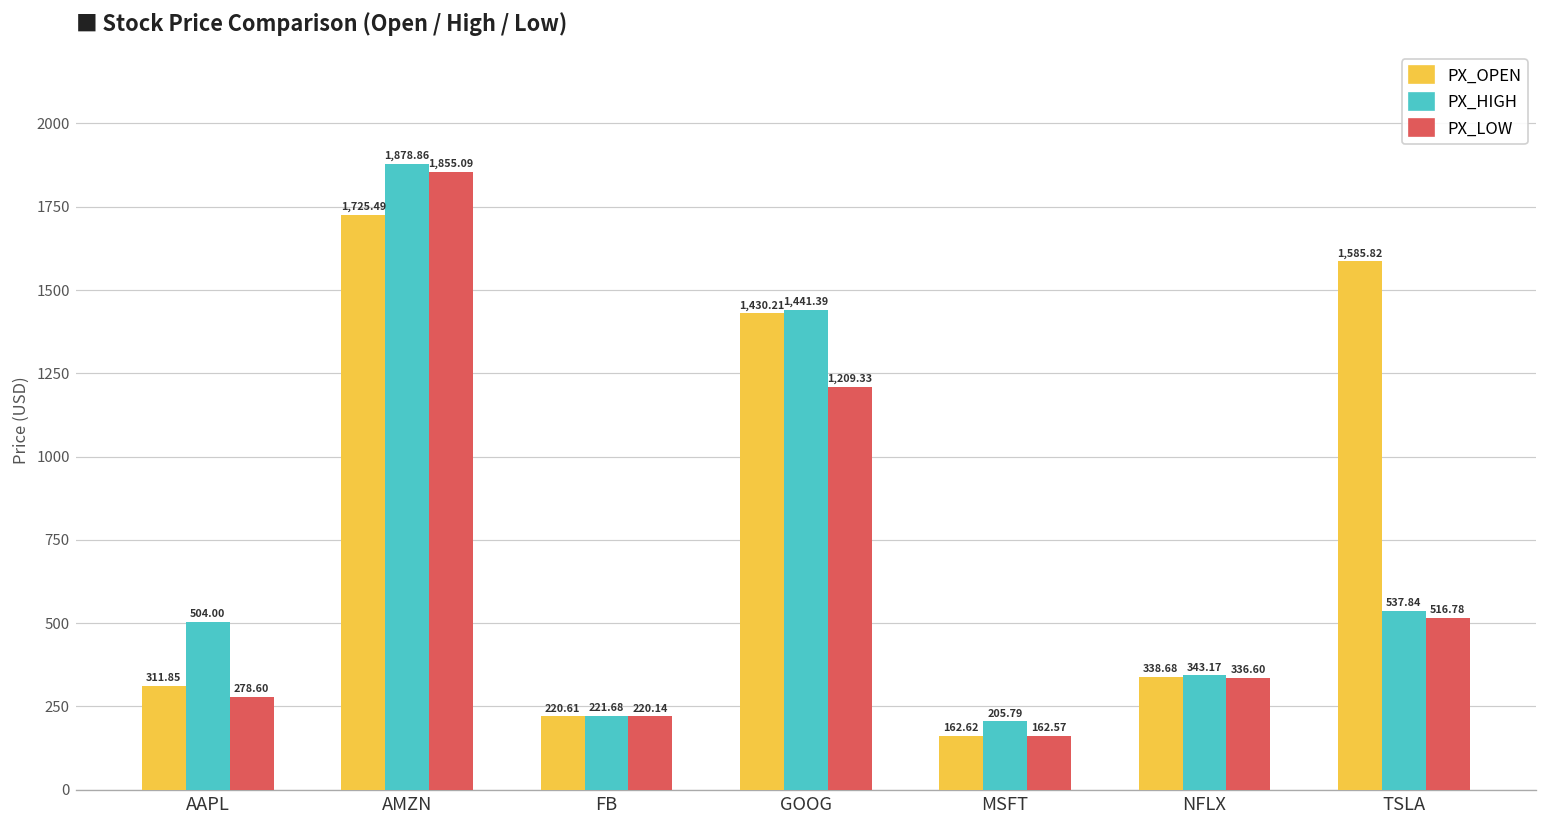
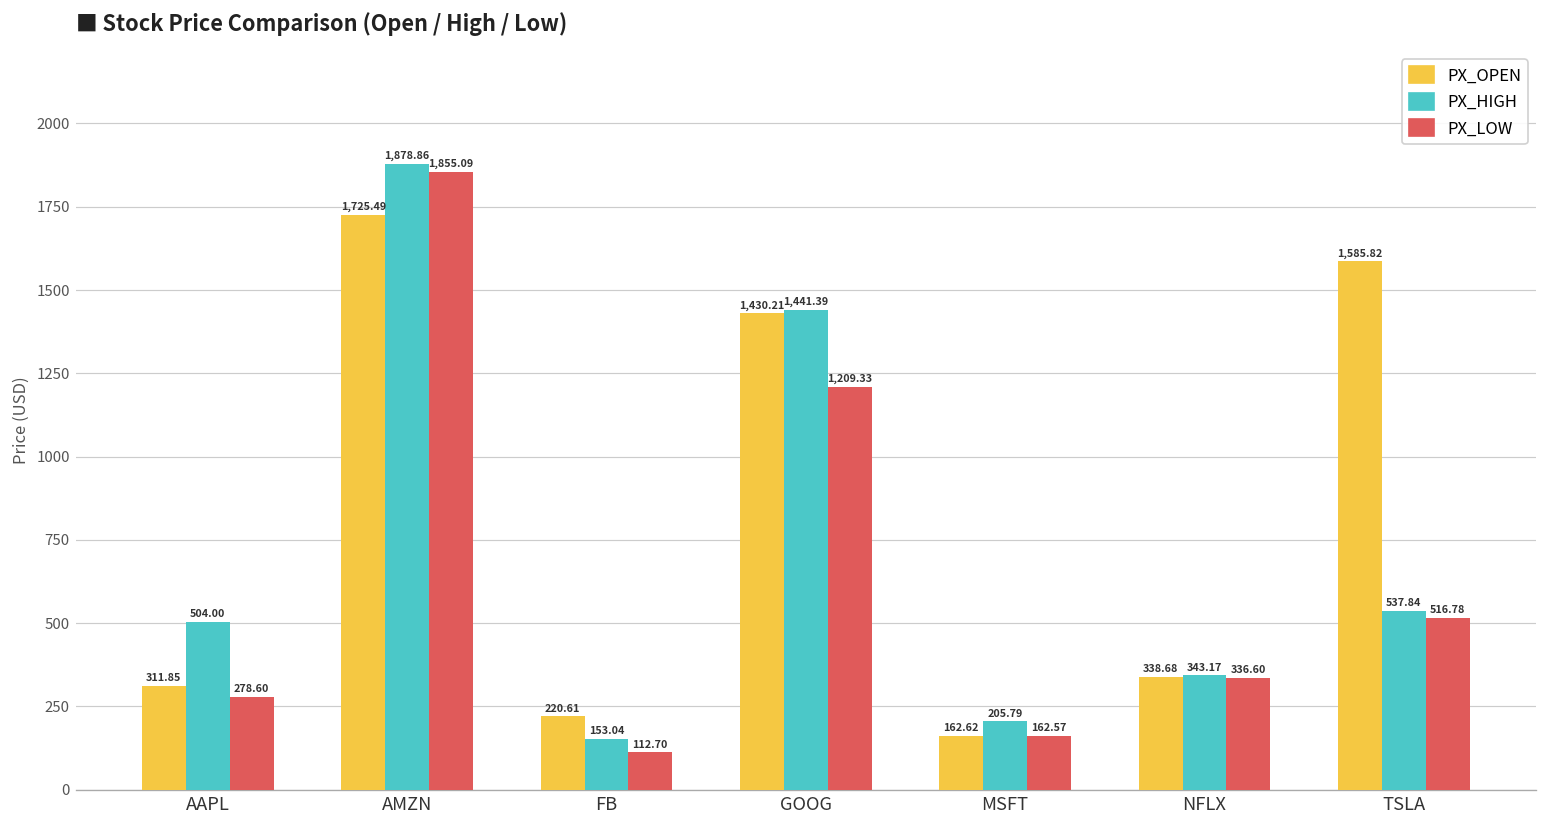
PX_HIGH, FB: 221.68 -> 153.04
PX_LOW, FB: 220.14 -> 112.70
